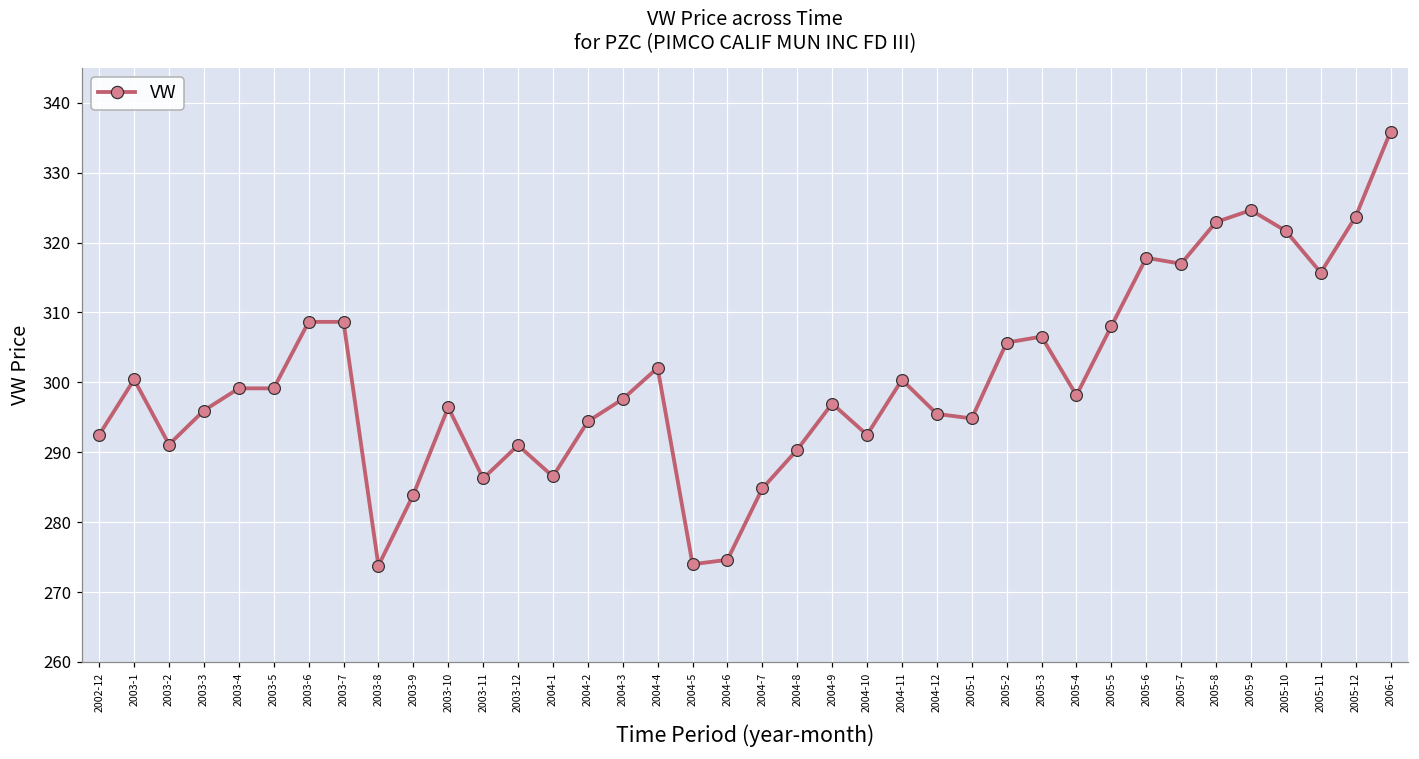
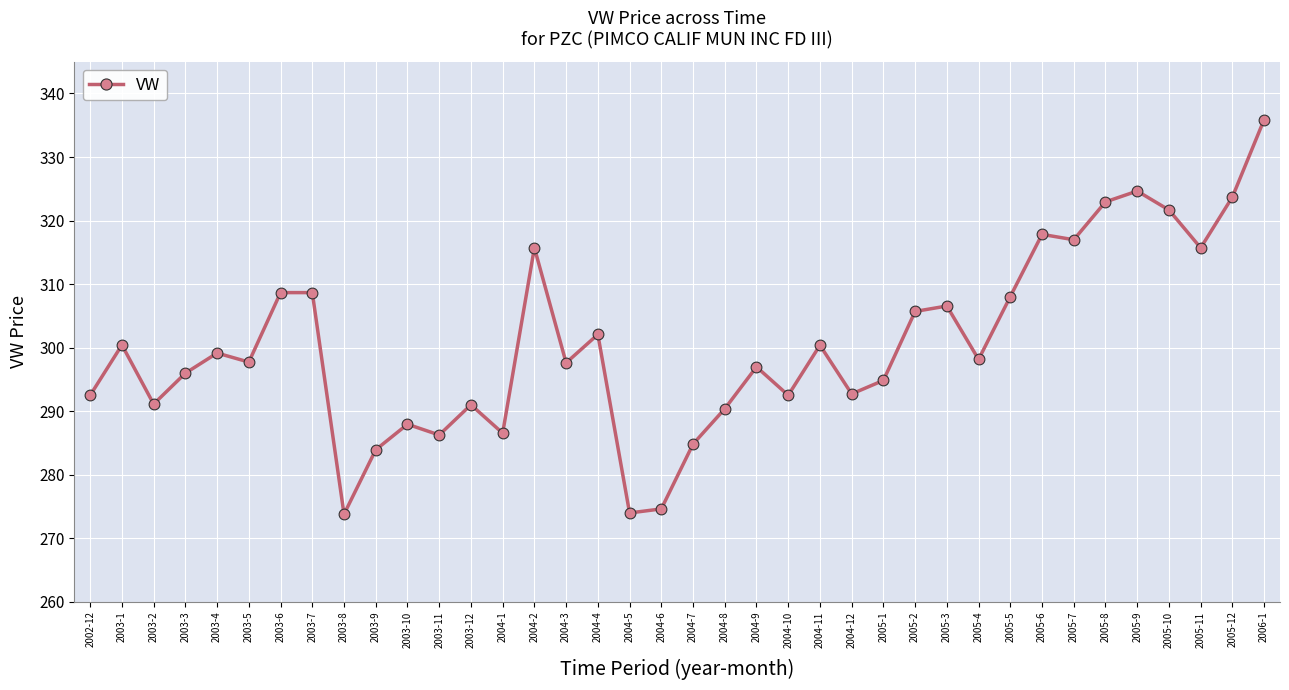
2003-5: 299 -> 298
2003-10: 296 -> 288
2004-2: 294 -> 316
2004-12: 295 -> 293
